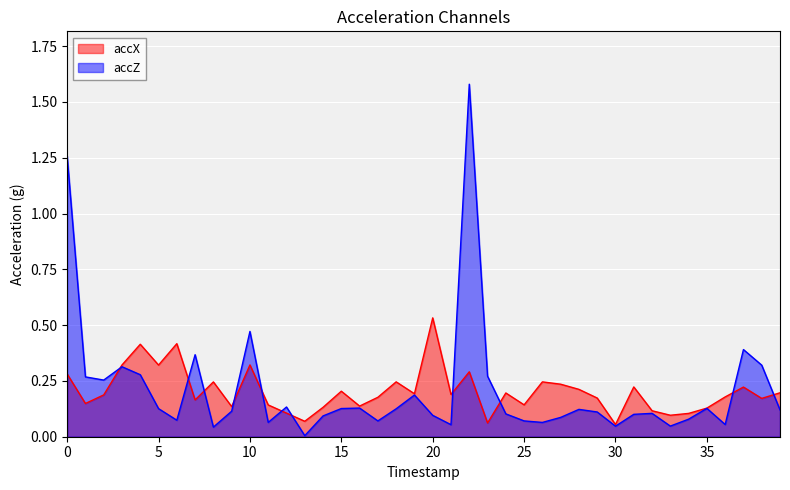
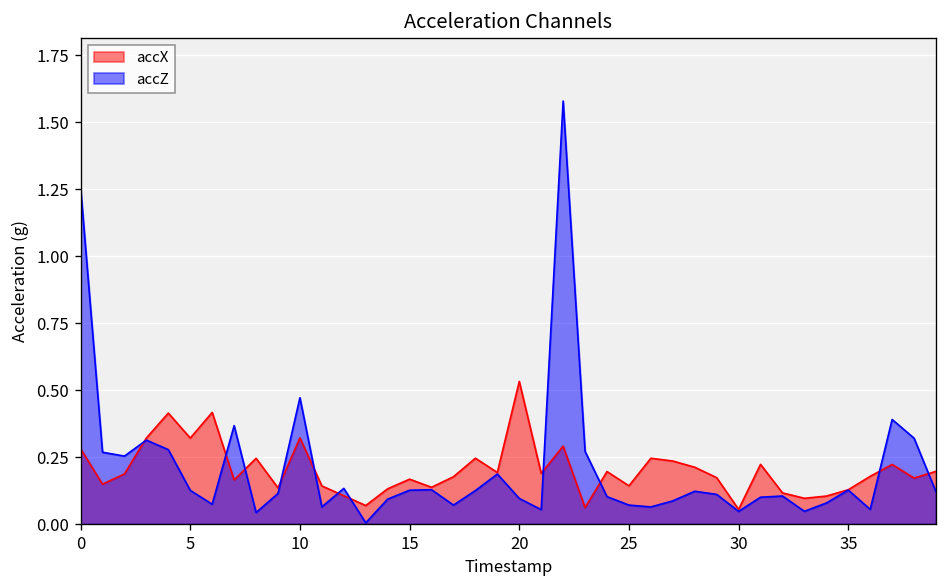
accX, 15: 0.20 -> 0.17
